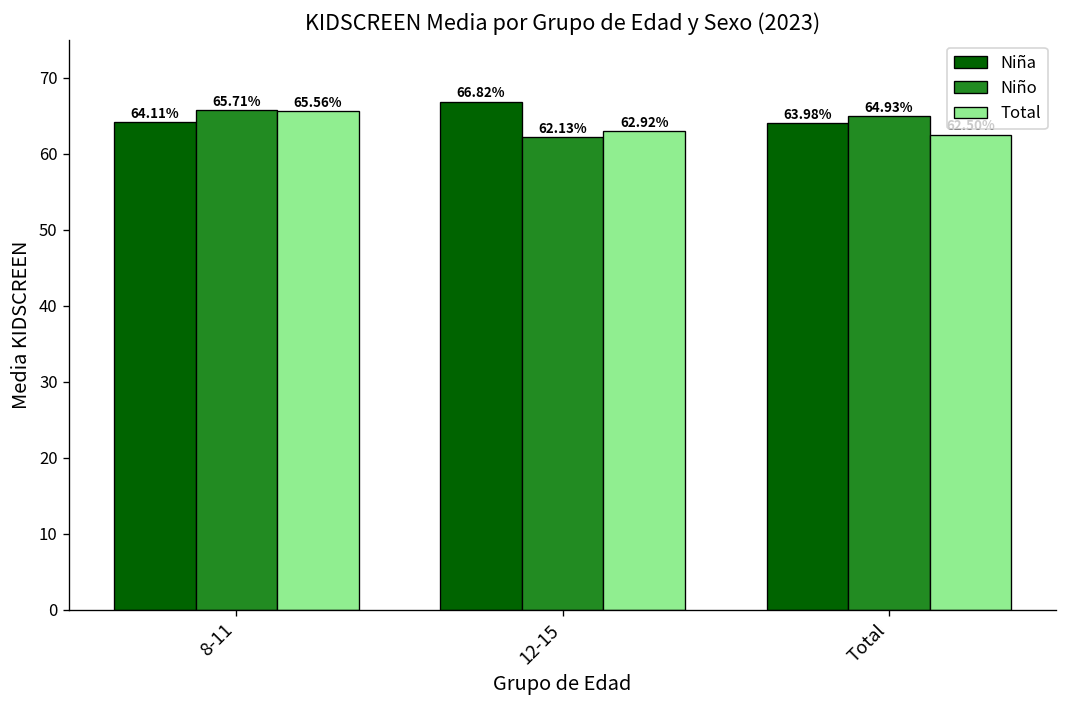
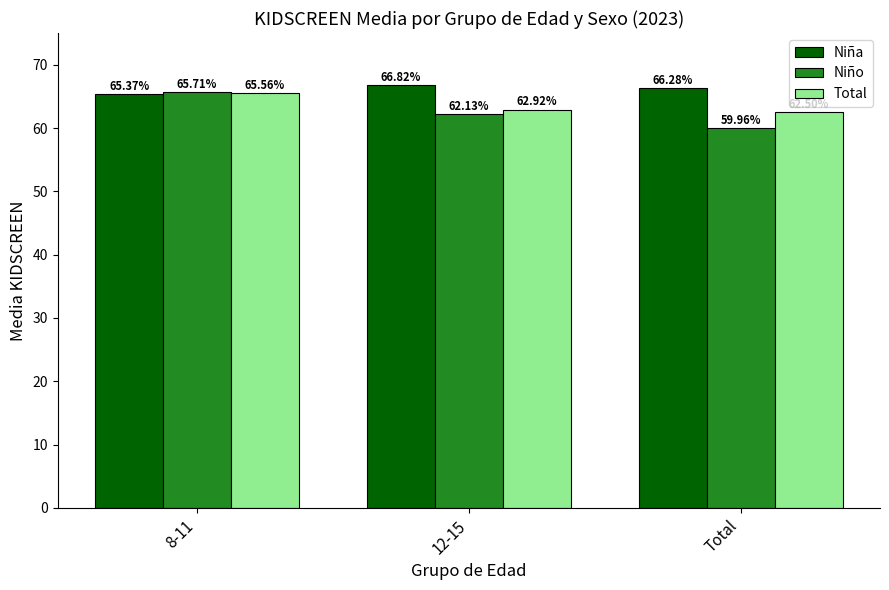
Niña, 8-11: 64.11% -> 65.37%
Niña, Total: 63.98% -> 66.28%
Niño, Total: 64.93% -> 59.96%
